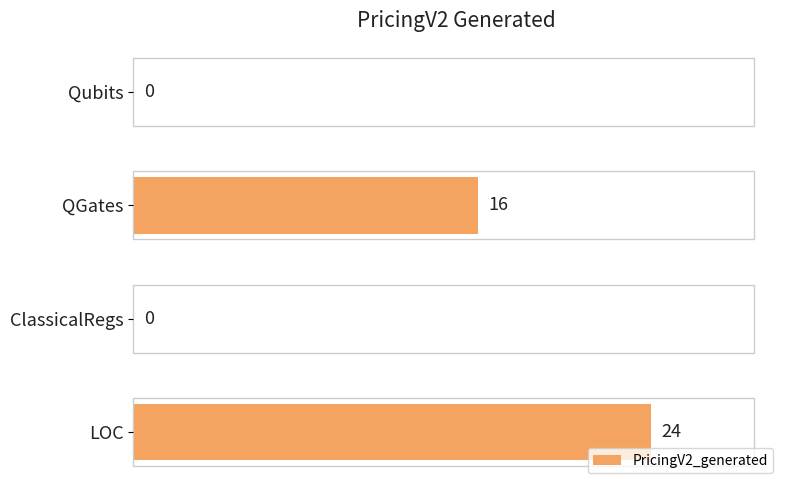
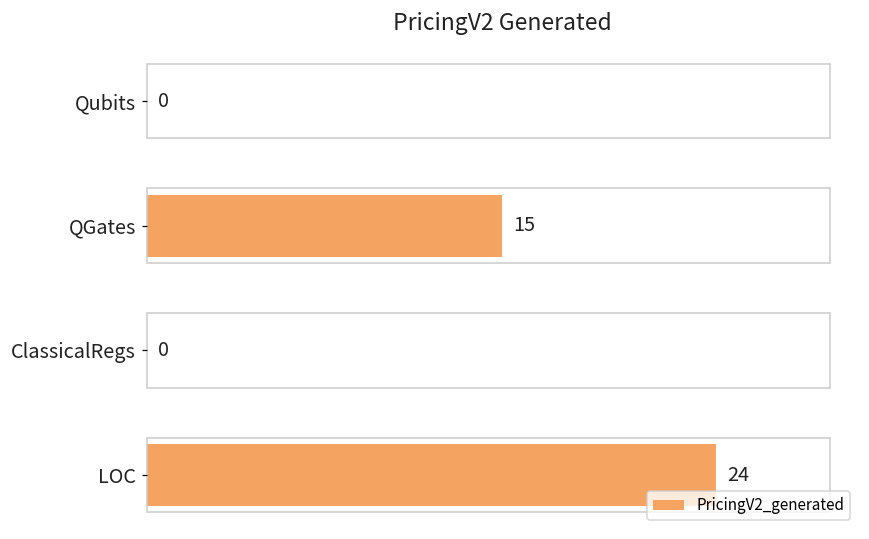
QGates: 16 -> 15
